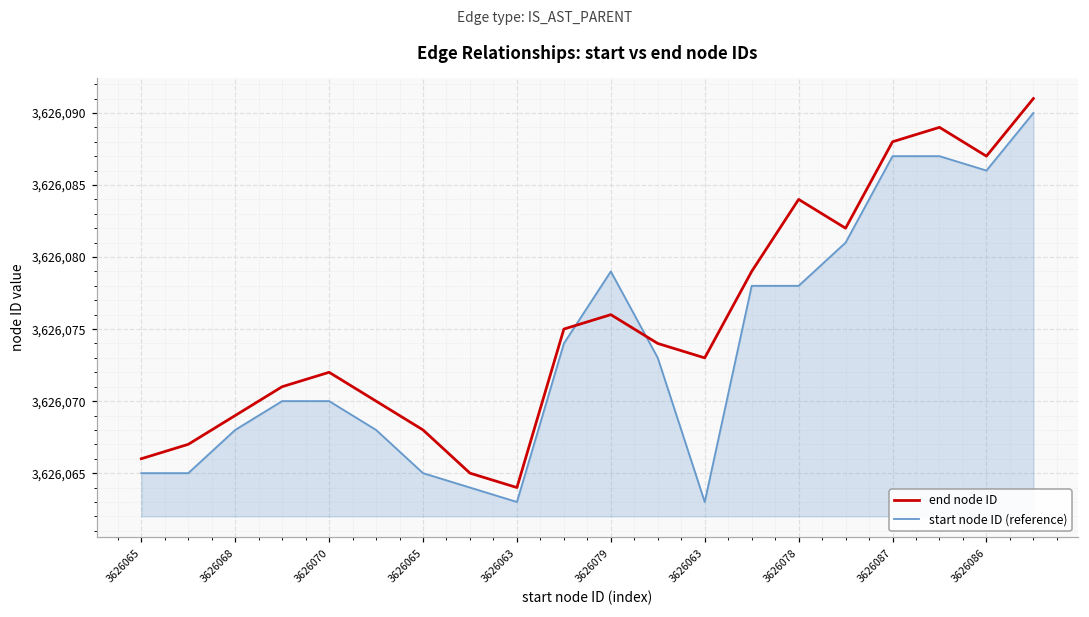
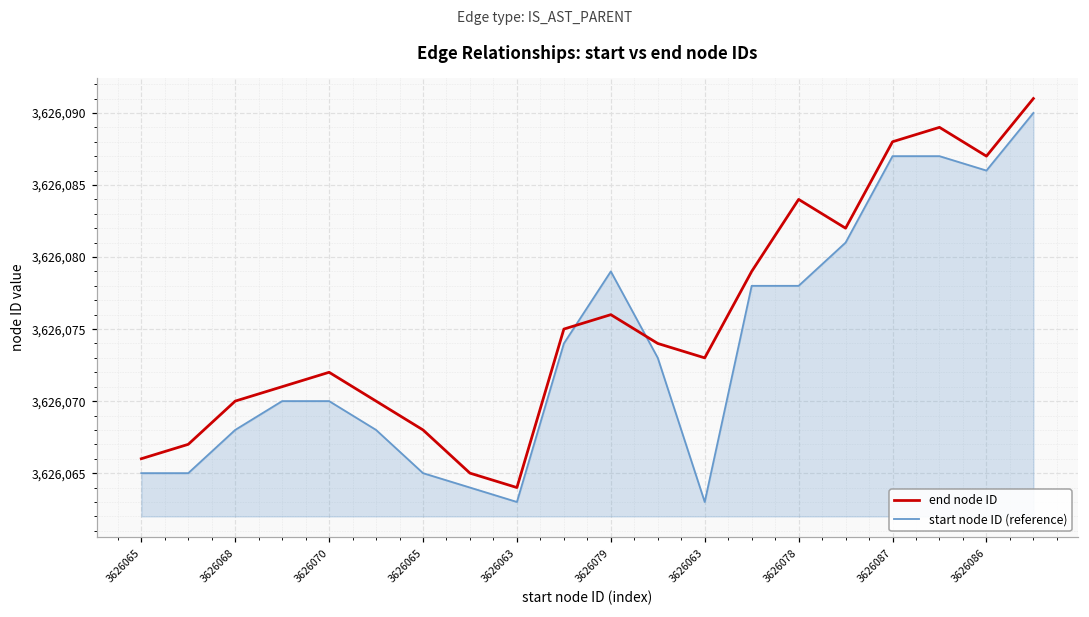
end node ID, 3626068: 3,626,069 -> 3,626,070
